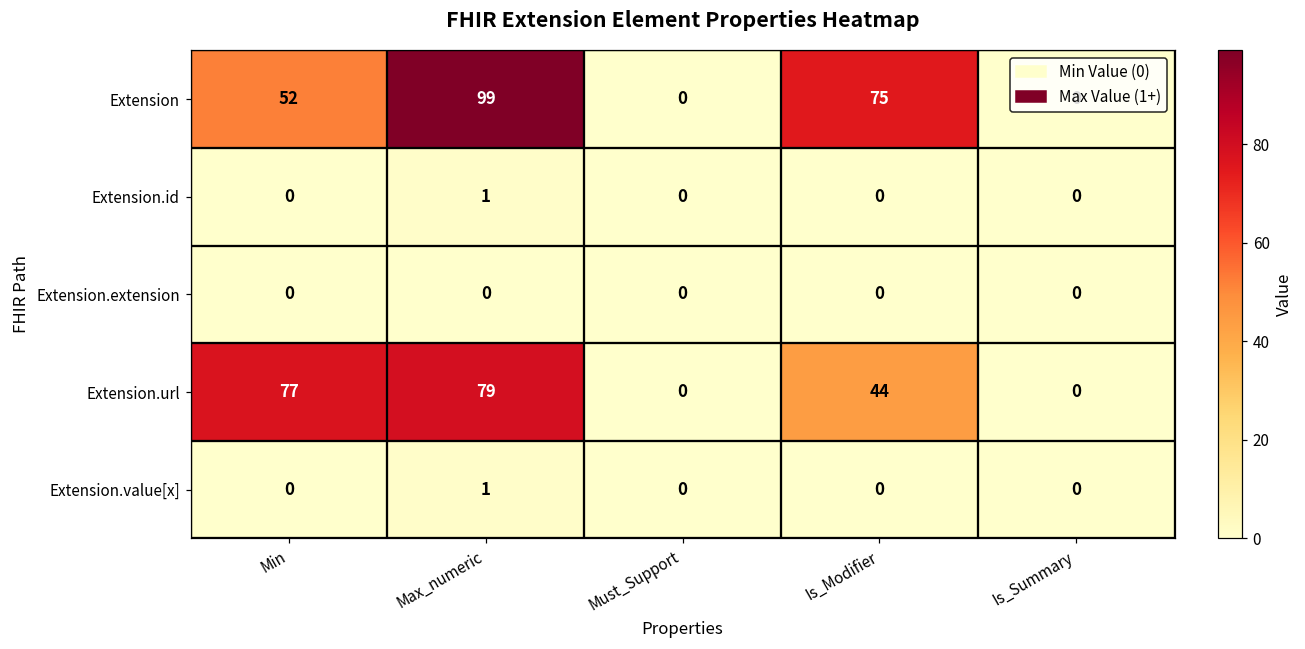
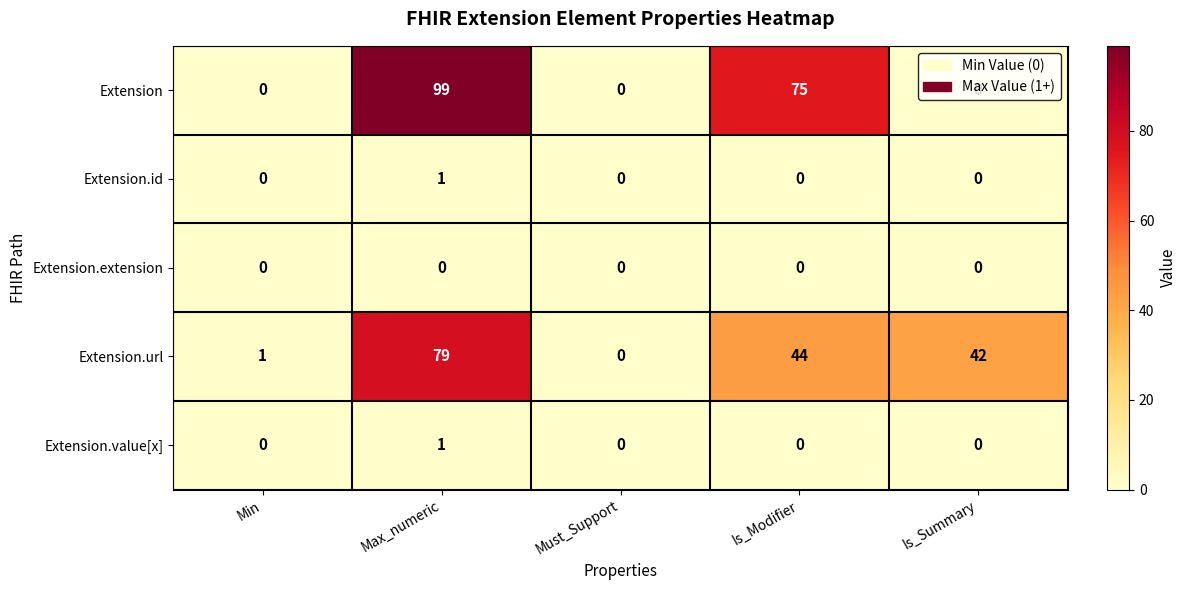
Extension, Min: 52 -> 0
Extension.url, Min: 77 -> 1
Extension.url, Is_Summary: 0 -> 42
